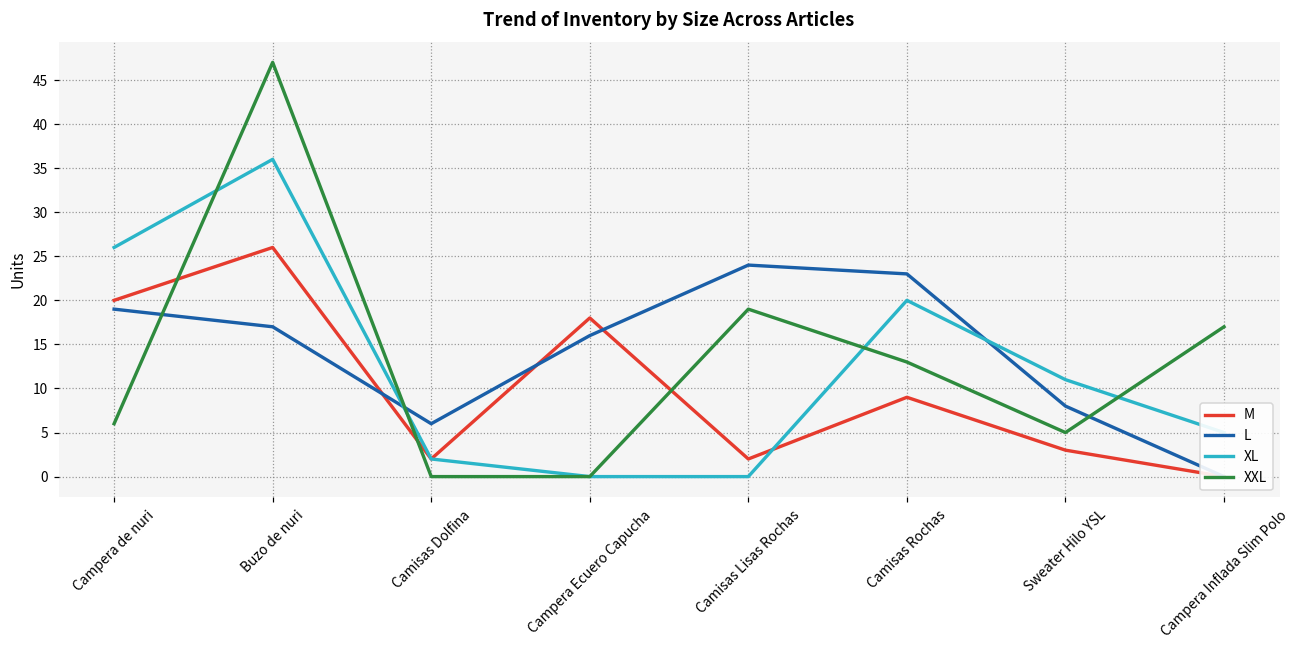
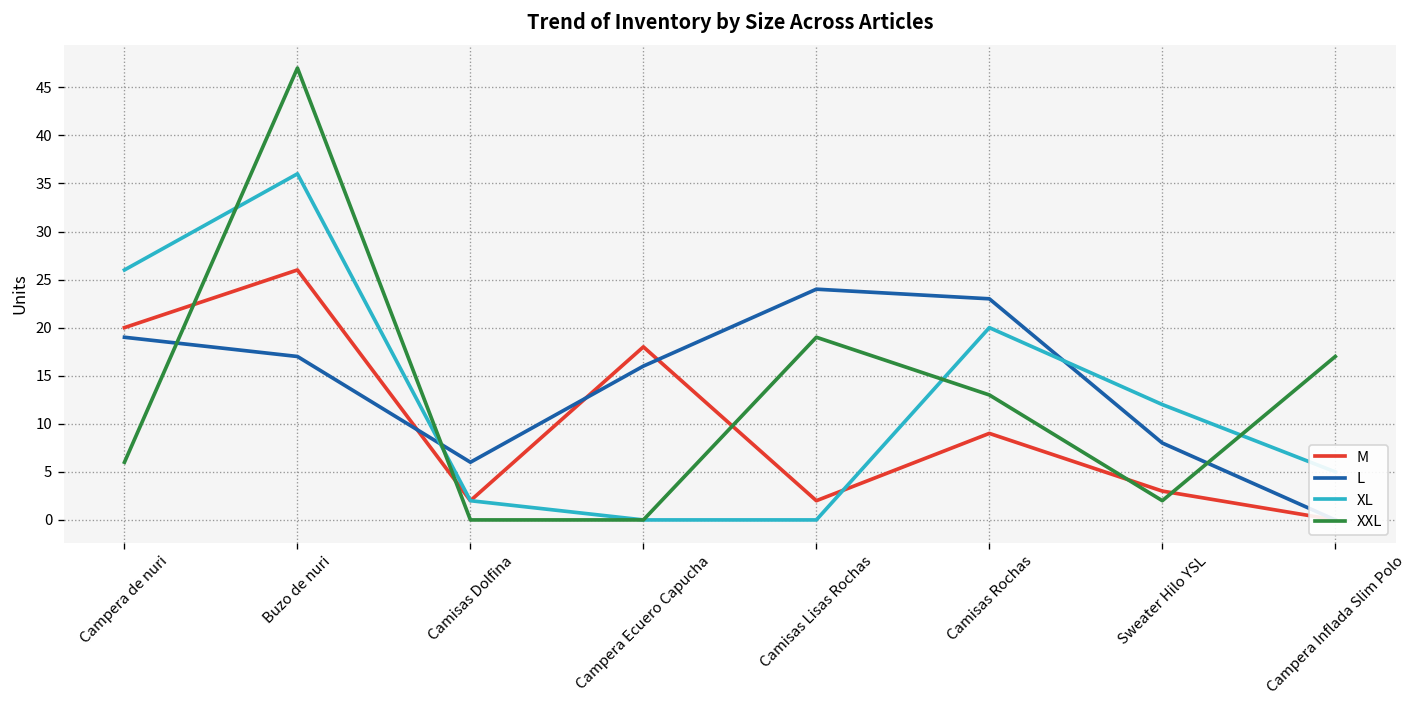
XL, Sweater Hilo YSL: 11 -> 12
XXL, Sweater Hilo YSL: 5 -> 2
